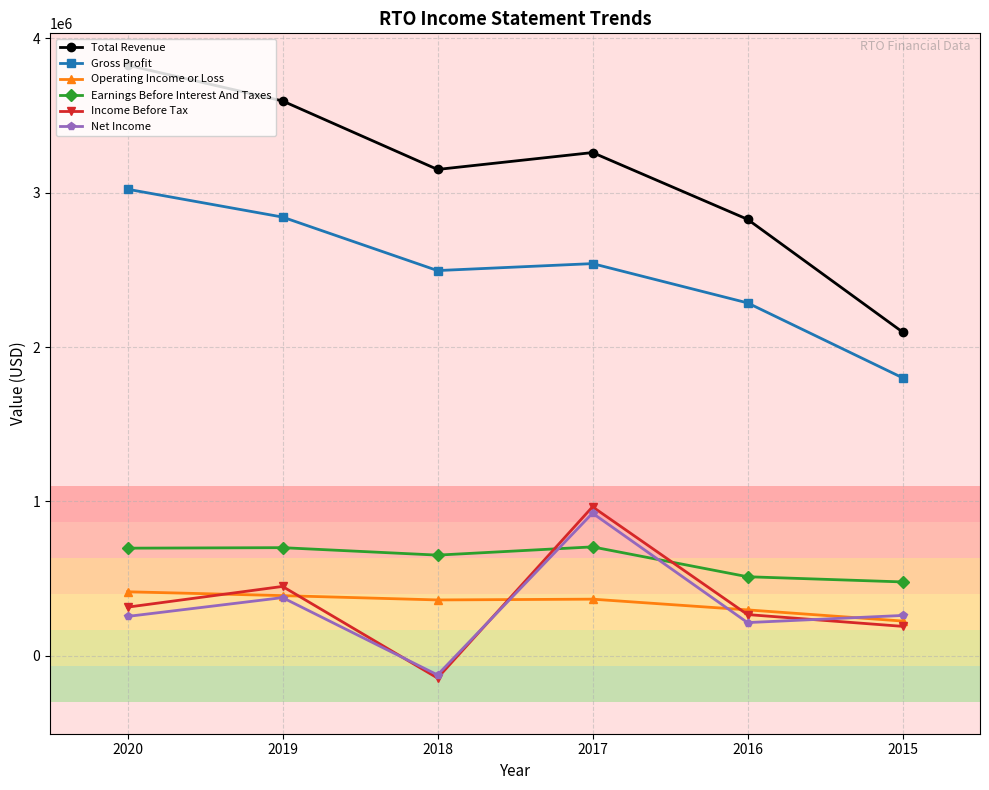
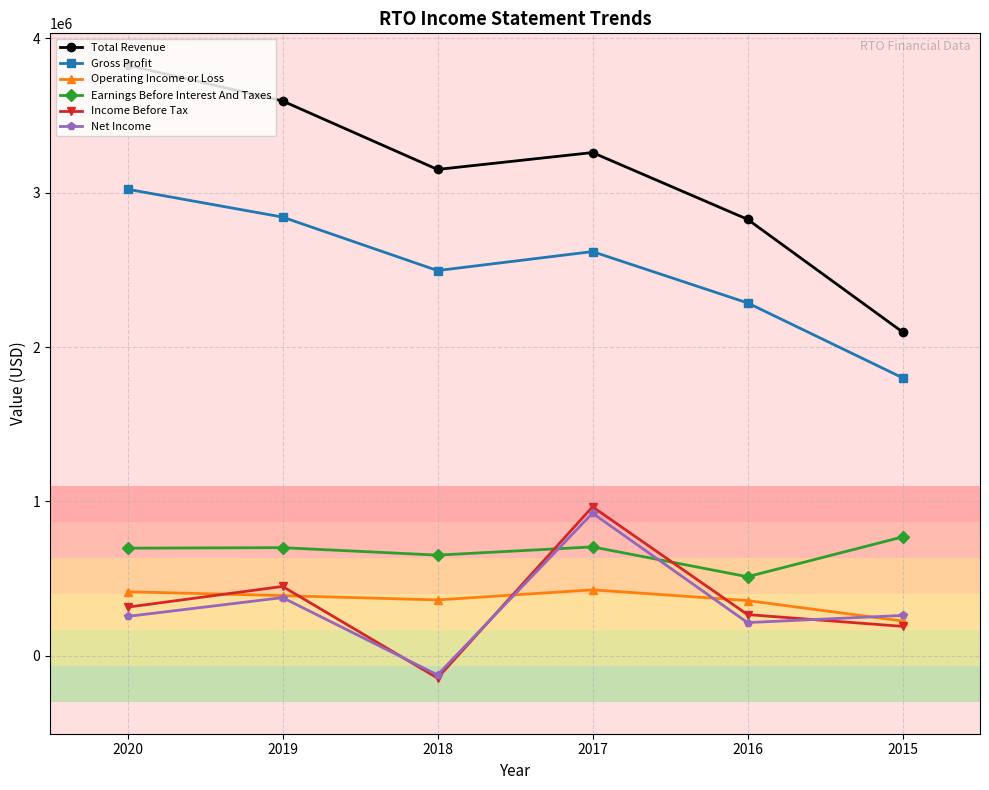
Gross Profit, 2017: 2540000 -> 2620000
Operating Income or Loss, 2017: 370000 -> 430000
Operating Income or Loss, 2016: 300000 -> 360000
Earnings Before Interest And Taxes, 2015: 480000 -> 770000
